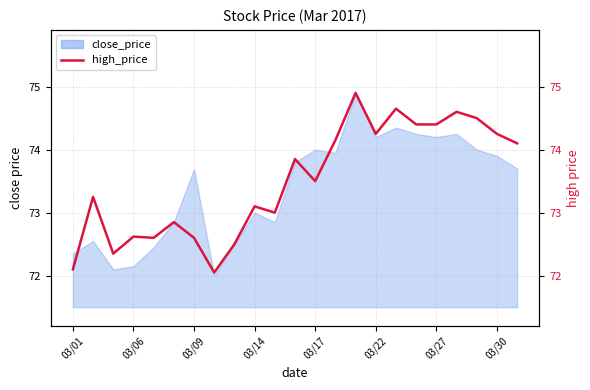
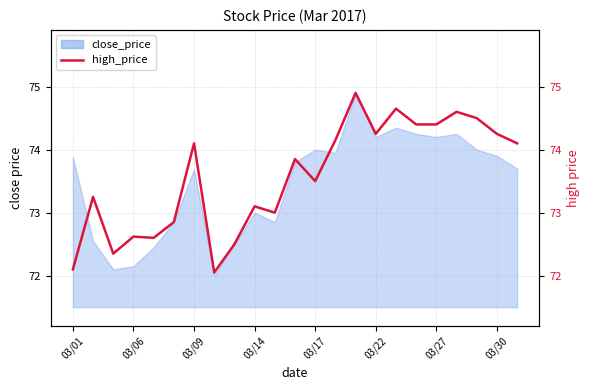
close_price, 03/01: 72.4 -> 73.9
high_price, 03/09: 72.6 -> 74.1
